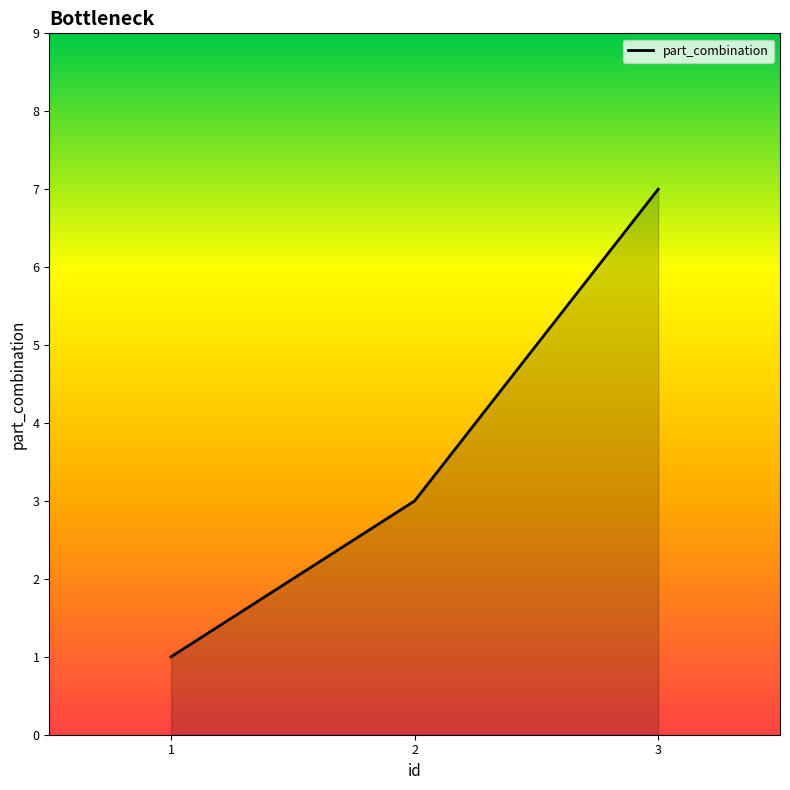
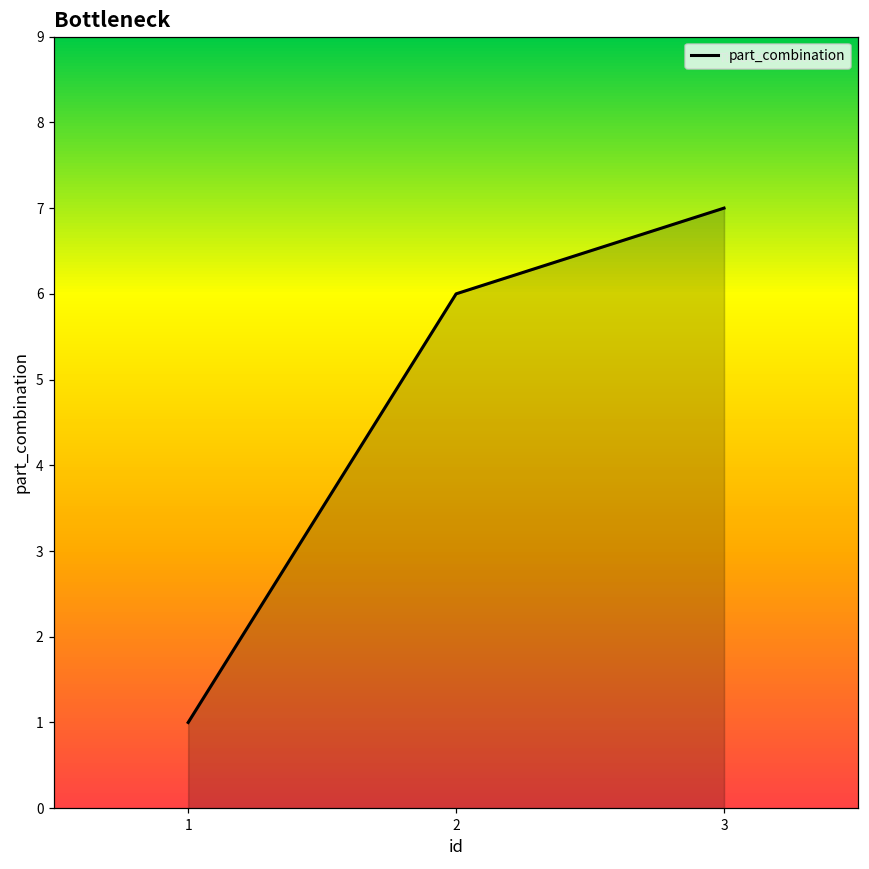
2: 3 -> 6
